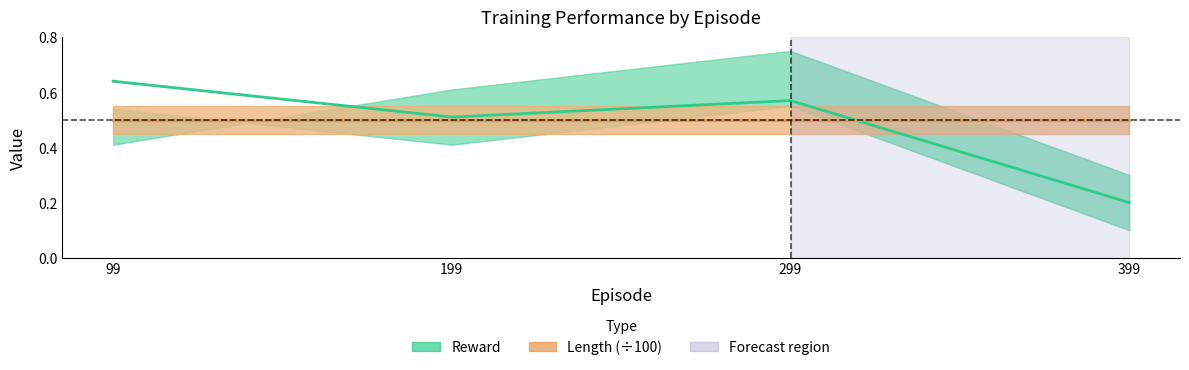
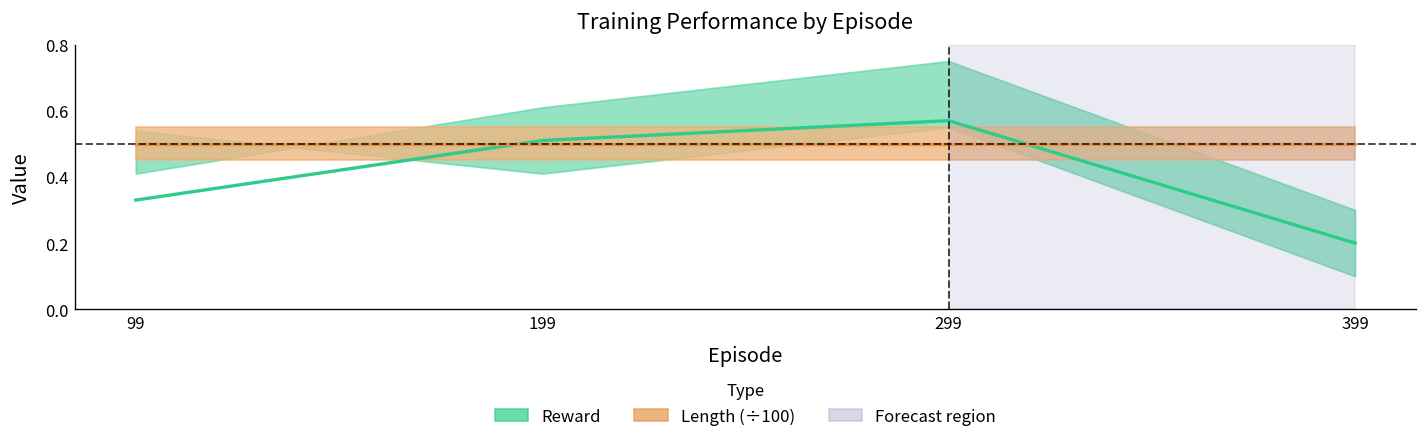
Reward, 99: 0.64 -> 0.33
